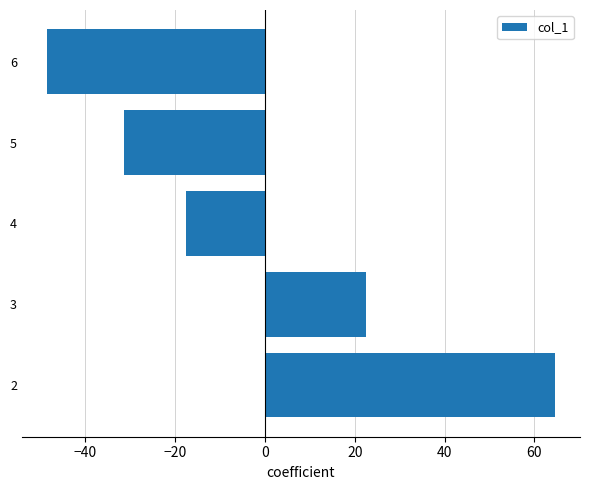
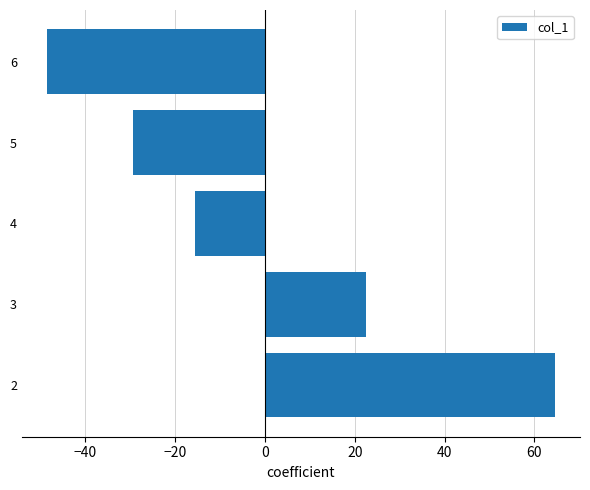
5: -32 -> -30
4: -18 -> -16
